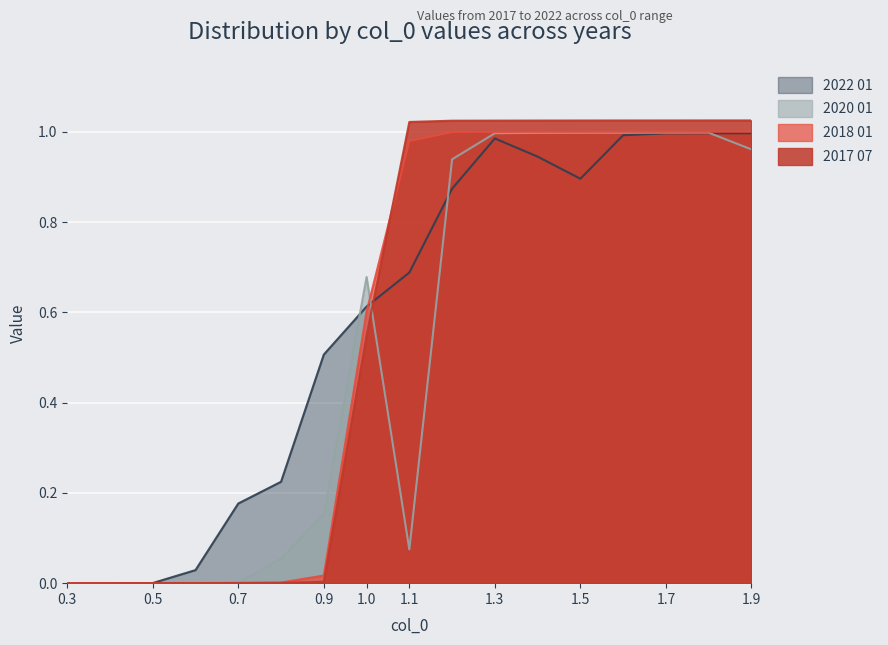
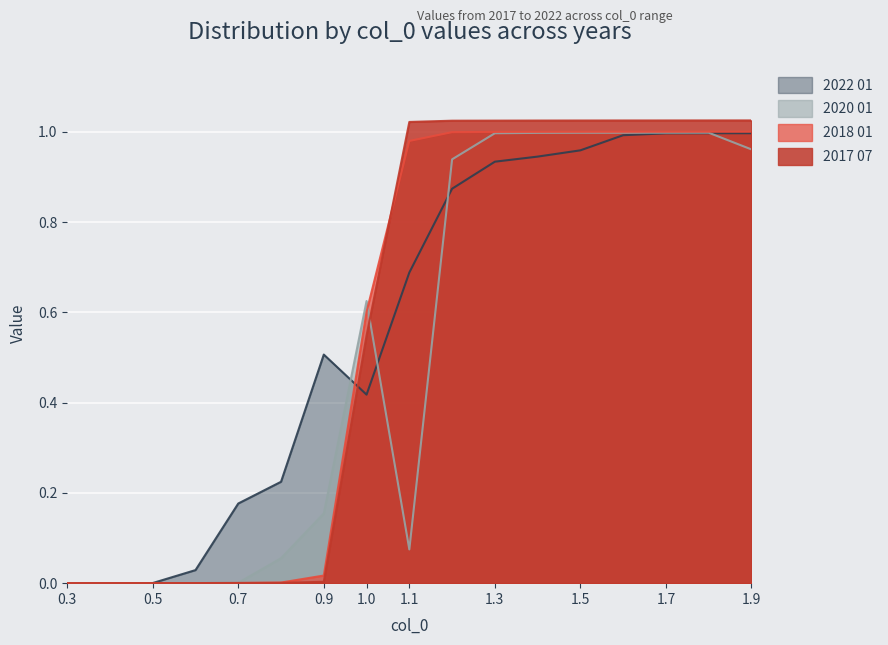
2022 01, 1.0: 0.61 -> 0.42
2020 01, 1.0: 0.68 -> 0.63
2022 01, 1.3: 0.99 -> 0.93
2022 01, 1.5: 0.90 -> 0.96
